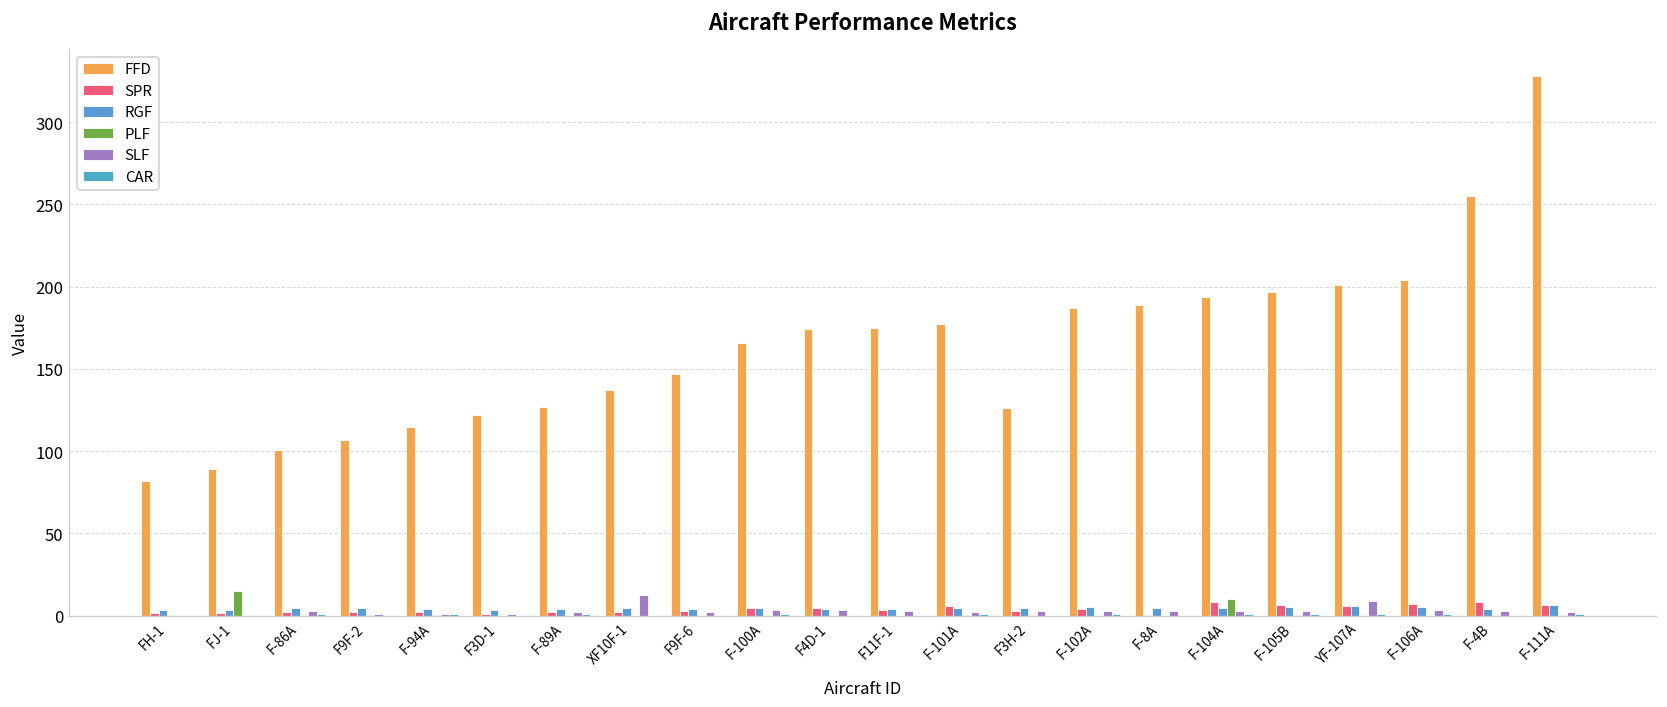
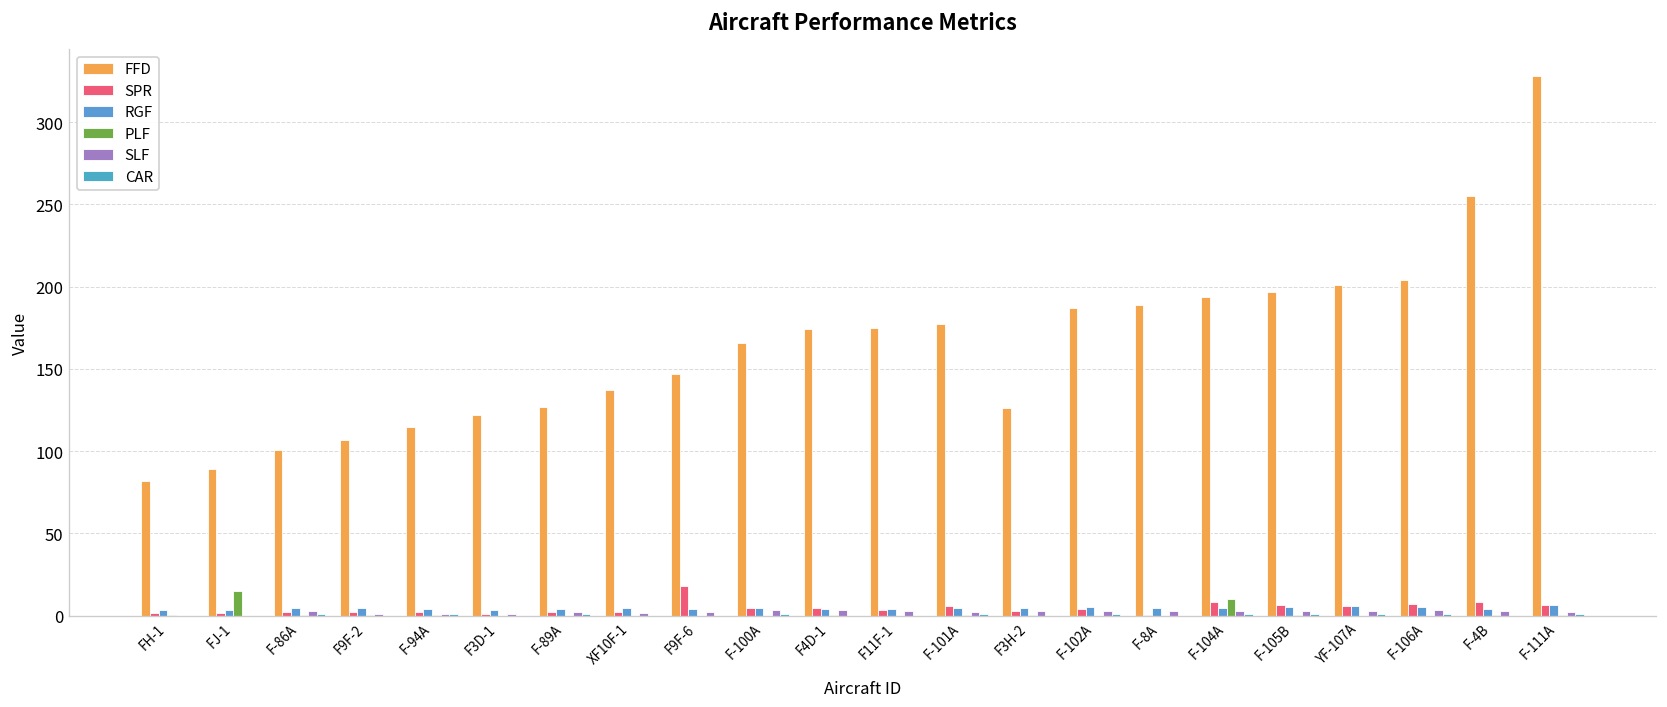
SLF, XF10F-1: 13 -> 2
SPR, F9F-6: 3 -> 18
SLF, YF-107A: 9 -> 3
